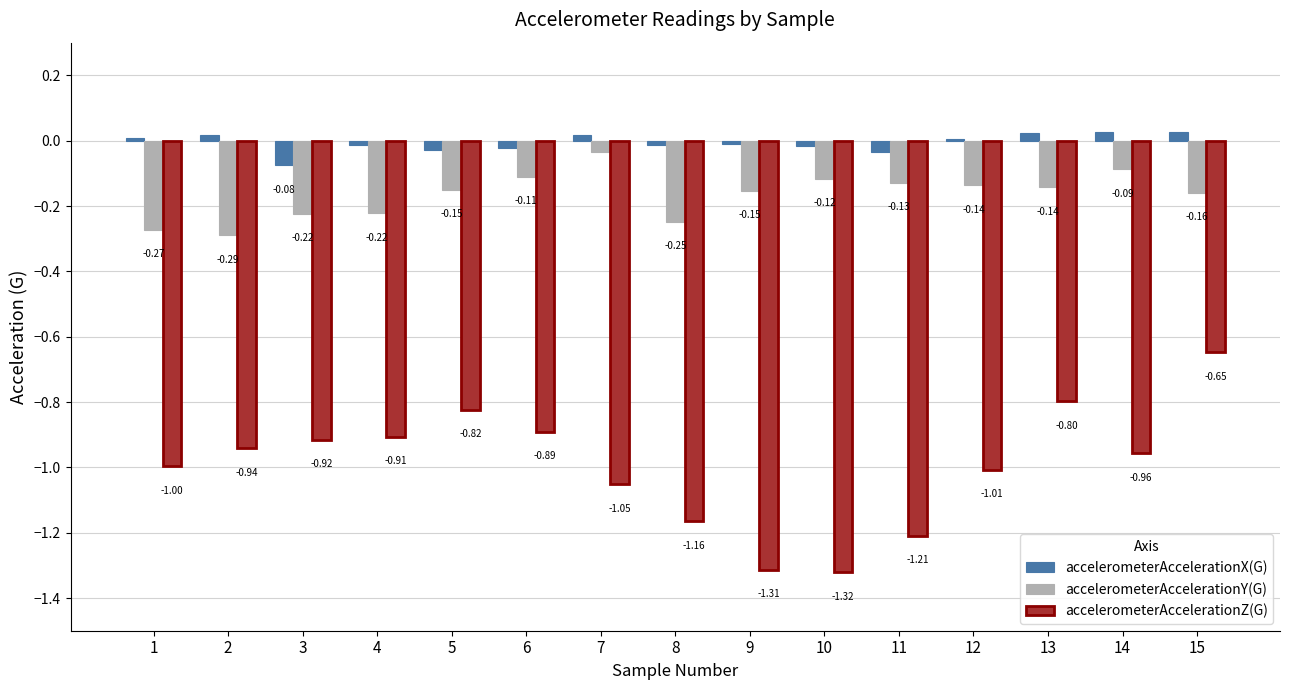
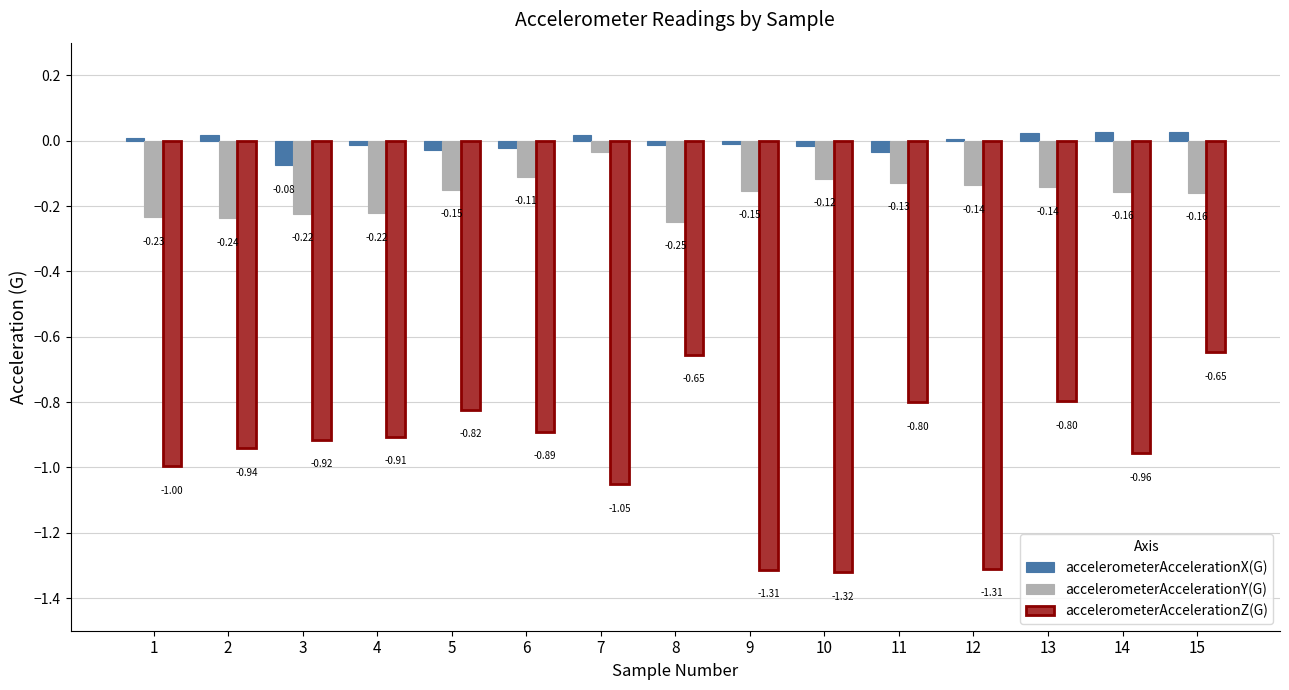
accelerometerAccelerationY(G), 1: -0.27 -> -0.23
accelerometerAccelerationY(G), 2: -0.29 -> -0.24
accelerometerAccelerationZ(G), 8: -1.16 -> -0.65
accelerometerAccelerationZ(G), 11: -1.21 -> -0.80
accelerometerAccelerationZ(G), 12: -1.01 -> -1.31
accelerometerAccelerationY(G), 14: -0.09 -> -0.16
